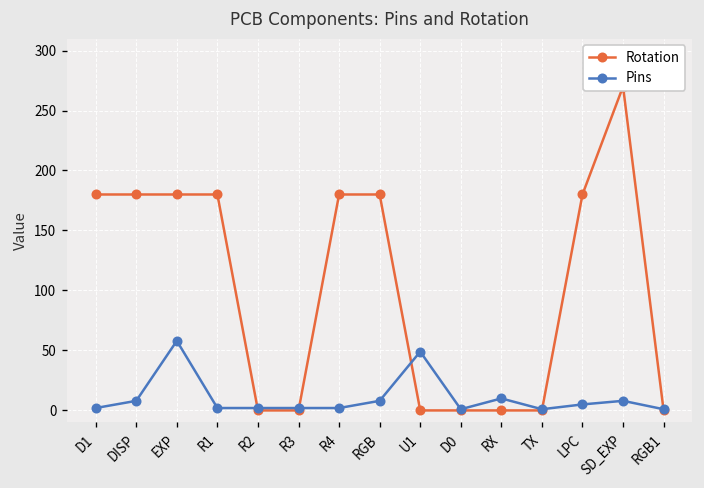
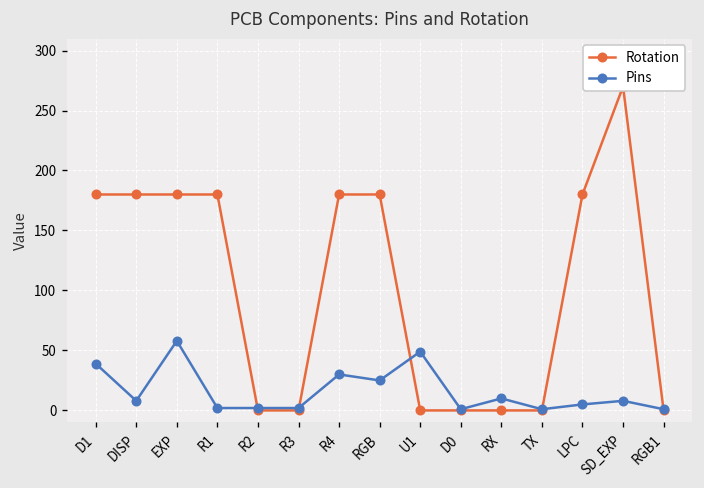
Pins, D1: 0 -> 40
Pins, R4: 0 -> 30
Pins, RGB: 10 -> 30
